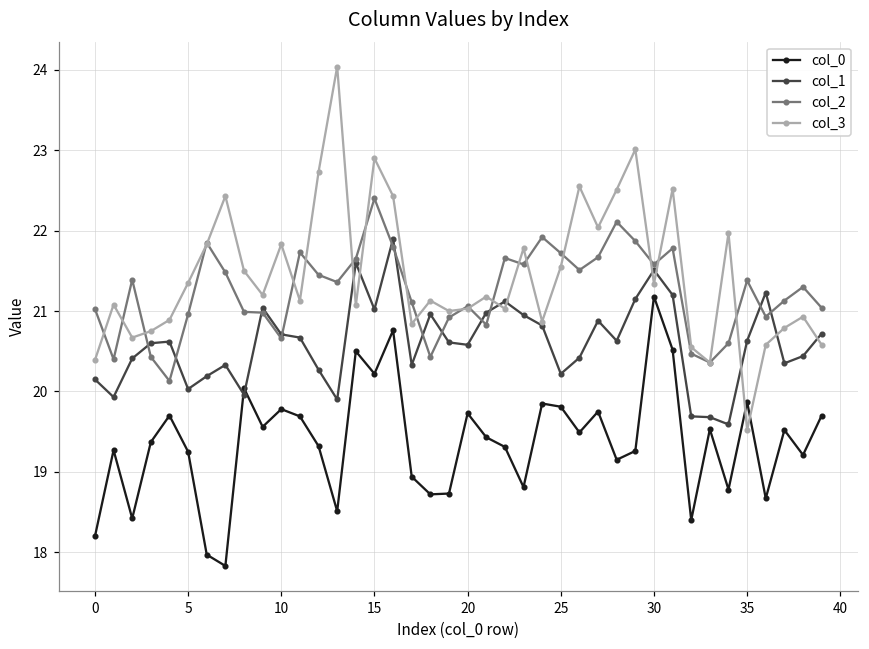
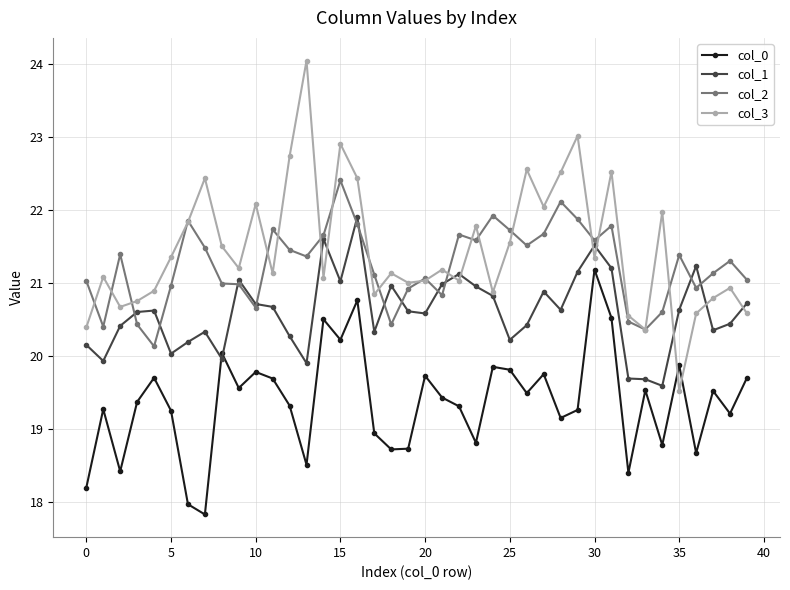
col_3, 10: 21.8 -> 22.1
